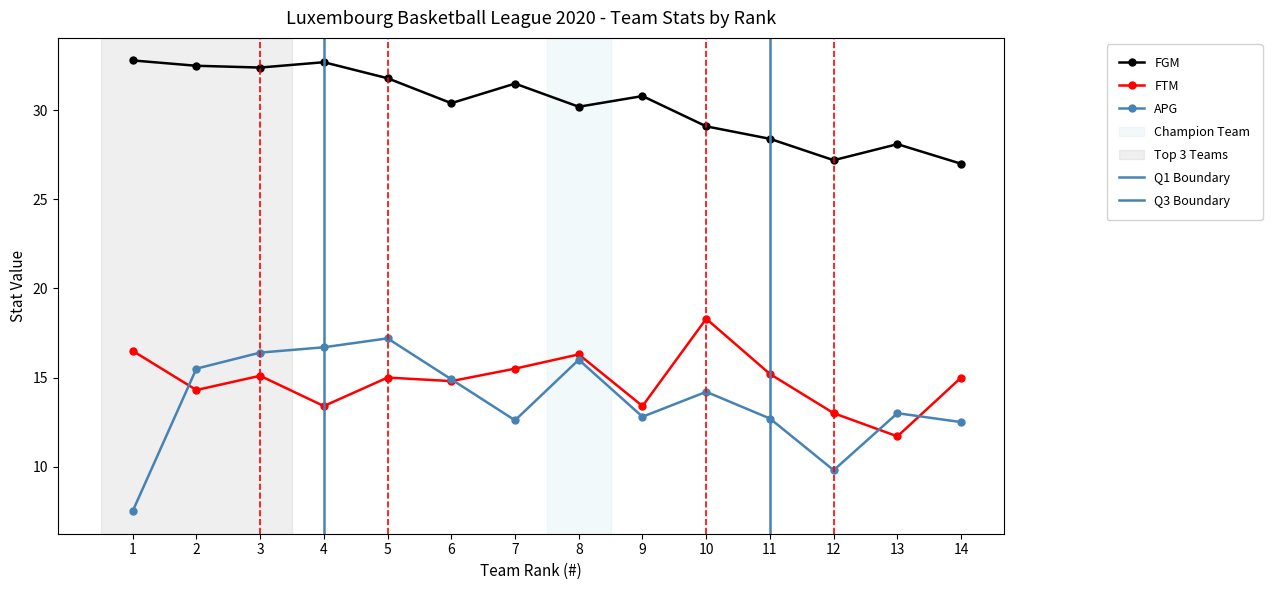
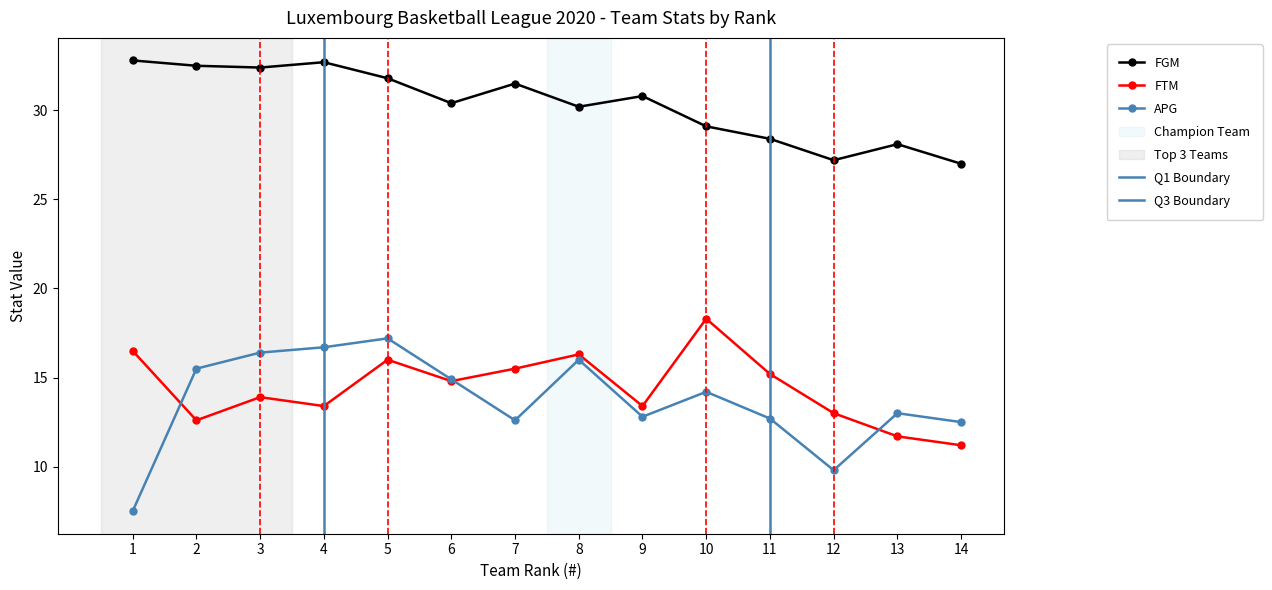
FTM, 2: 14.3 -> 12.6
FTM, 3: 15.1 -> 13.9
FTM, 5: 15 -> 16
FTM, 14: 15.0 -> 11.2
